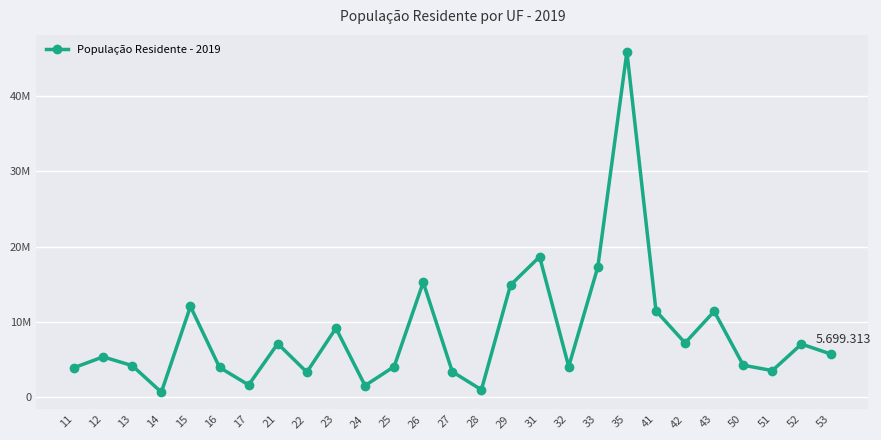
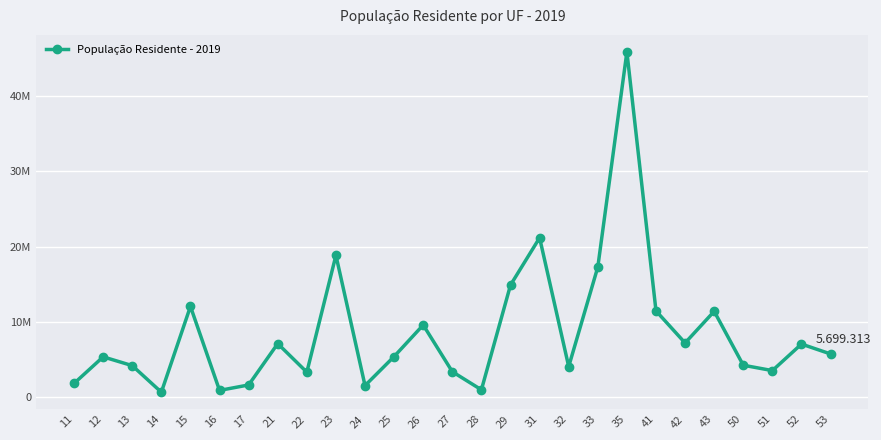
11: 4000000 -> 2000000
16: 4000000 -> 1000000
23: 9000000 -> 19000000
25: 4000000 -> 5000000
26: 15000000 -> 10000000
31: 19000000 -> 21000000
